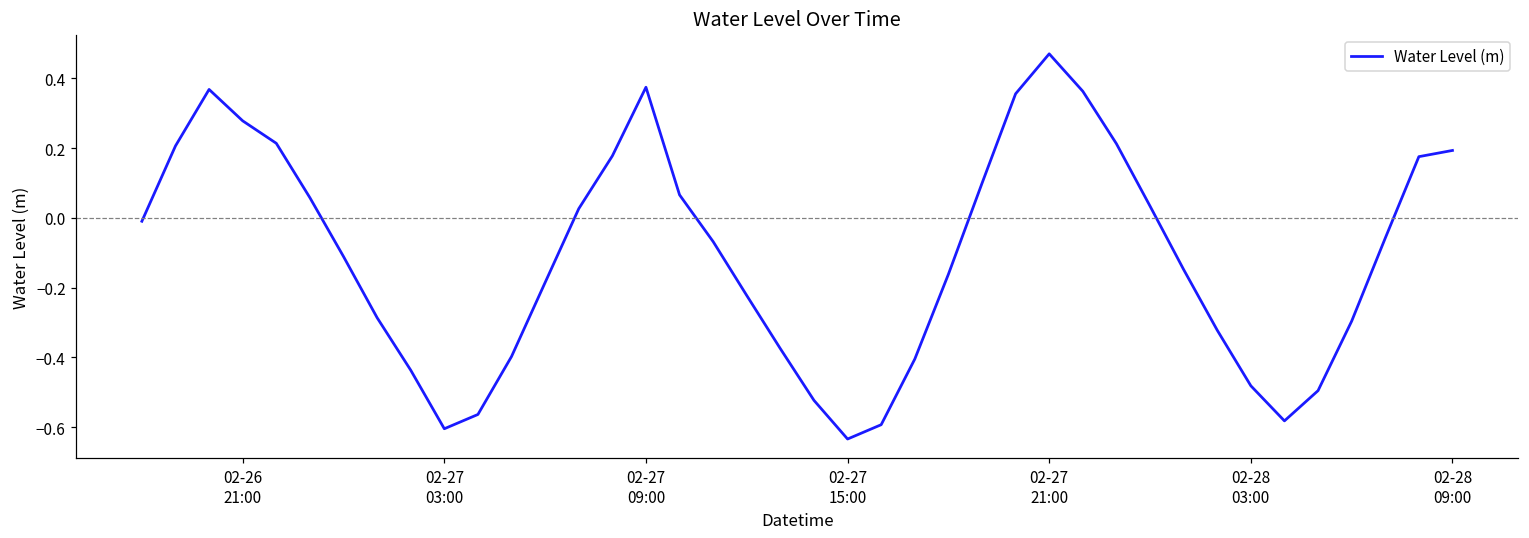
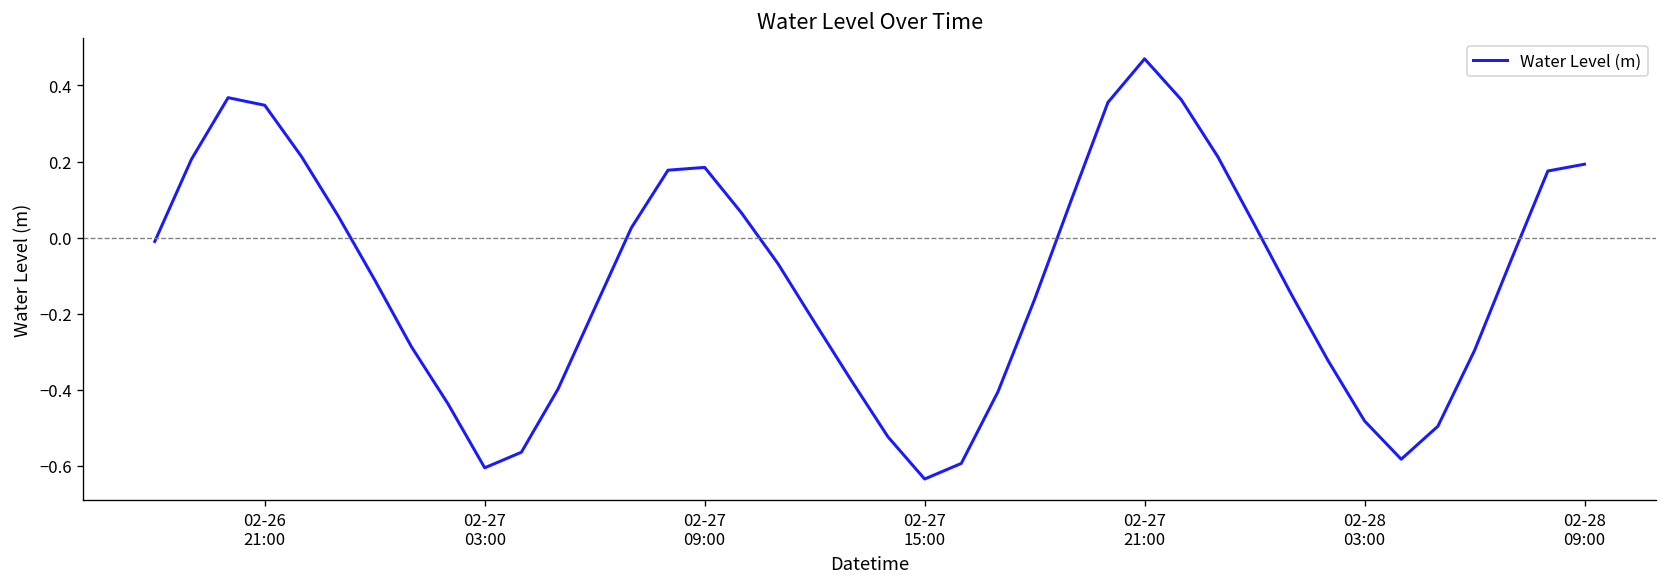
02-26 21:00: 0.28 -> 0.35
02-27 09:00: 0.37 -> 0.18
